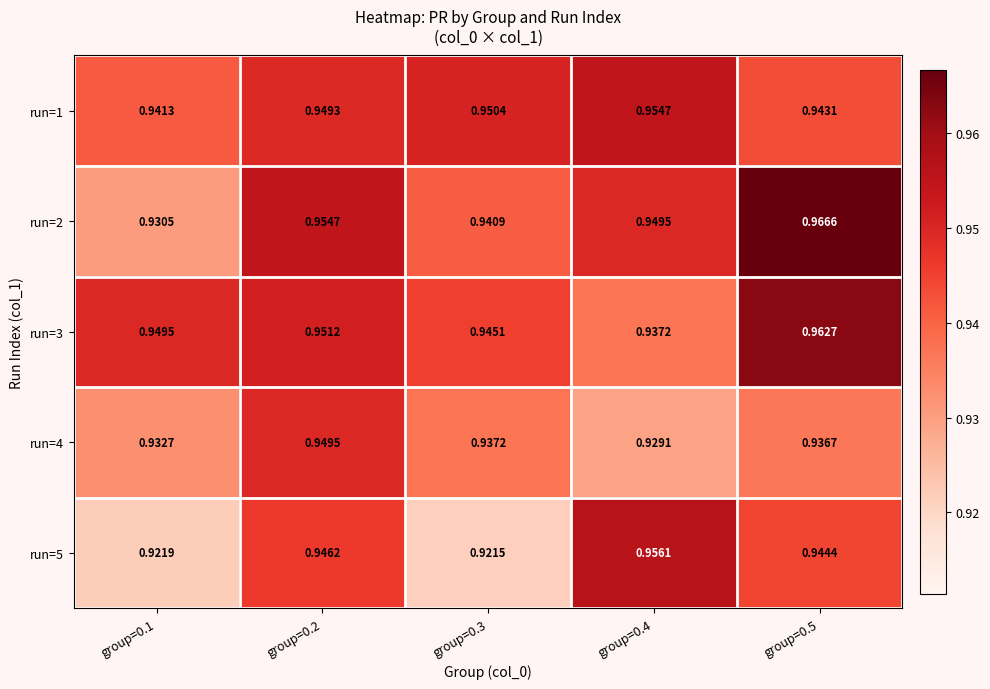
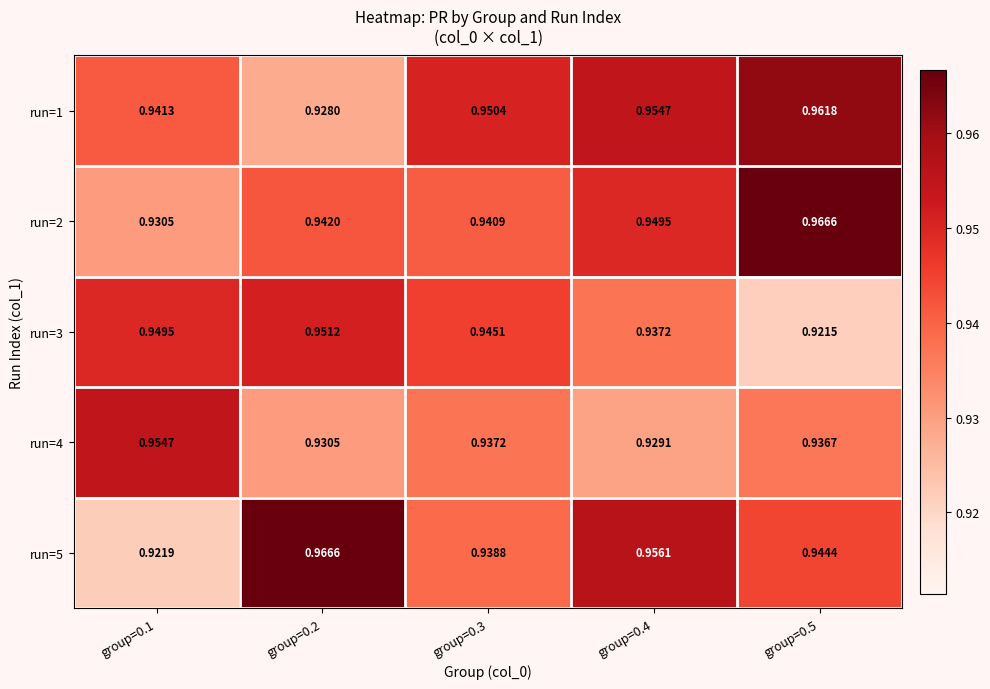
run=1, group=0.2: 0.9493 -> 0.9280
run=1, group=0.5: 0.9431 -> 0.9618
run=2, group=0.2: 0.9547 -> 0.9420
run=3, group=0.5: 0.9627 -> 0.9215
run=4, group=0.1: 0.9327 -> 0.9547
run=4, group=0.2: 0.9495 -> 0.9305
run=5, group=0.2: 0.9462 -> 0.9666
run=5, group=0.3: 0.9215 -> 0.9388
